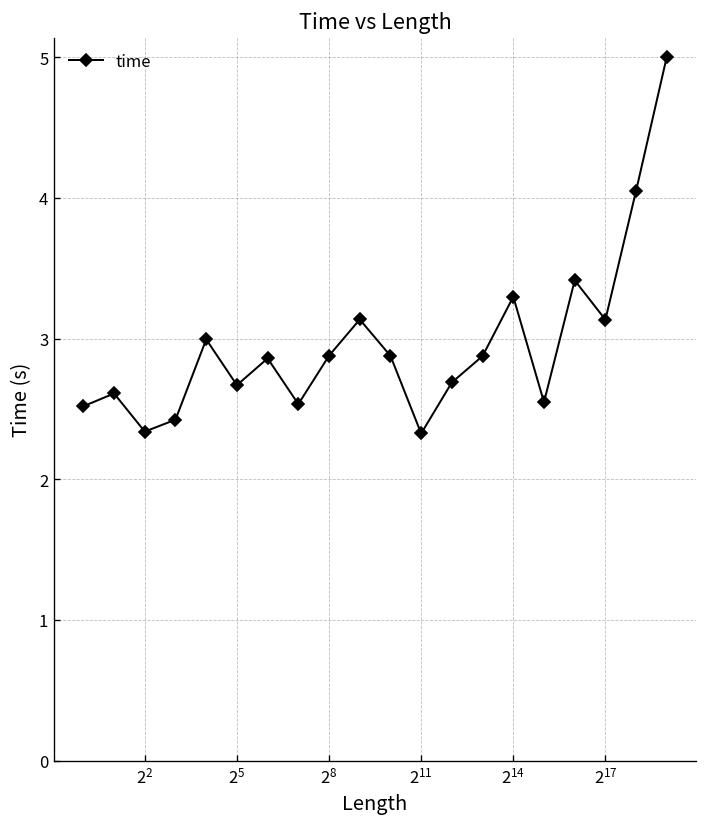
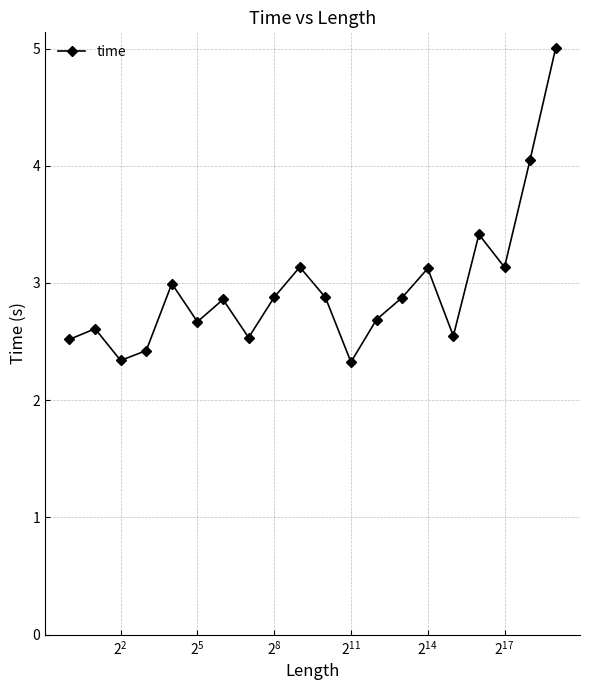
2^14: 3.30 -> 3.12
